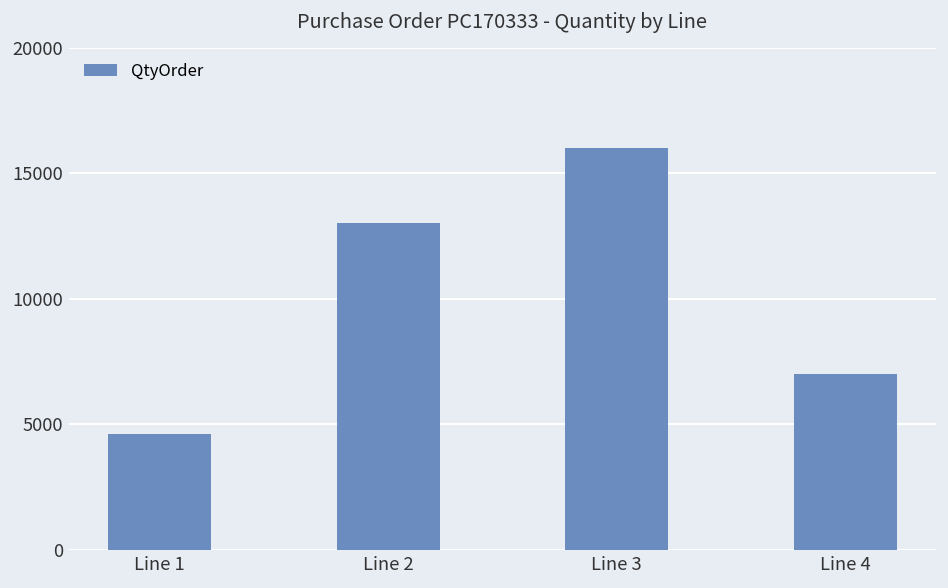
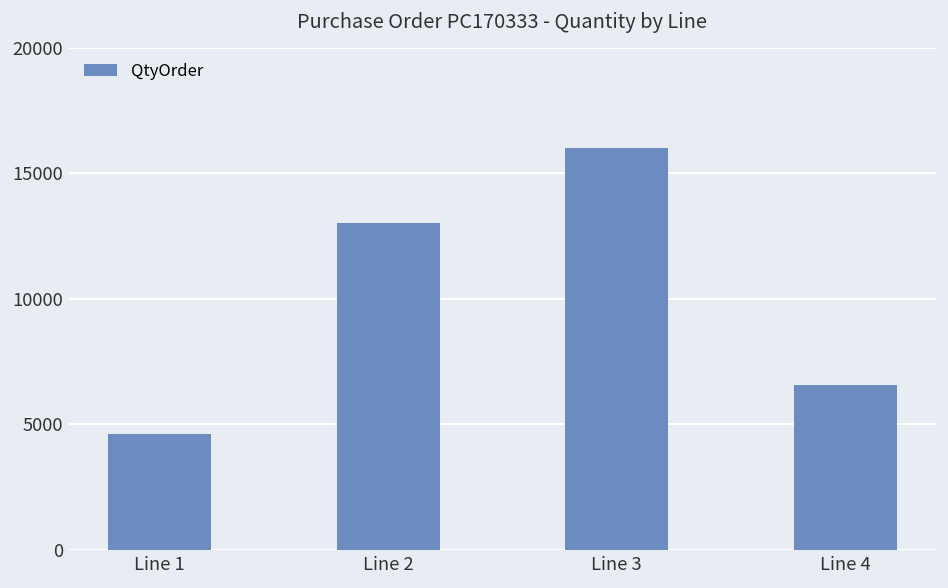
Line 4: 7000 -> 6600
